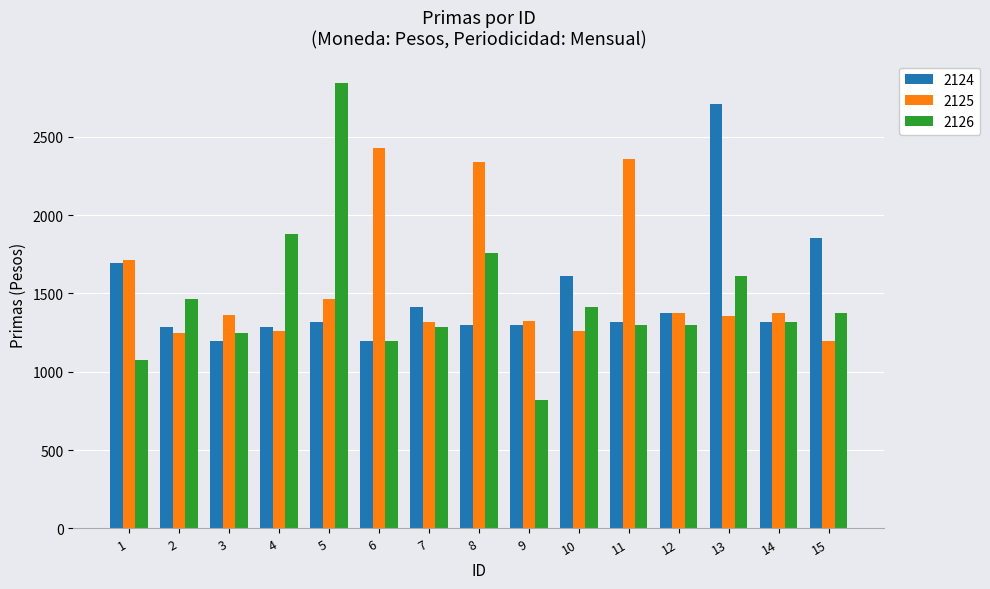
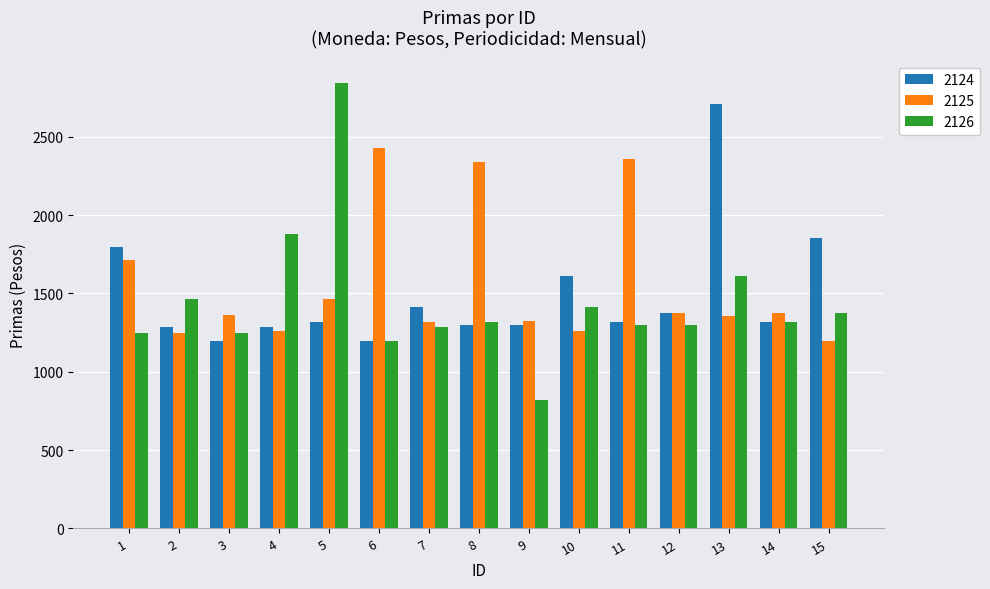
2124, 1: 1690 -> 1800
2126, 1: 1080 -> 1250
2126, 8: 1760 -> 1320
